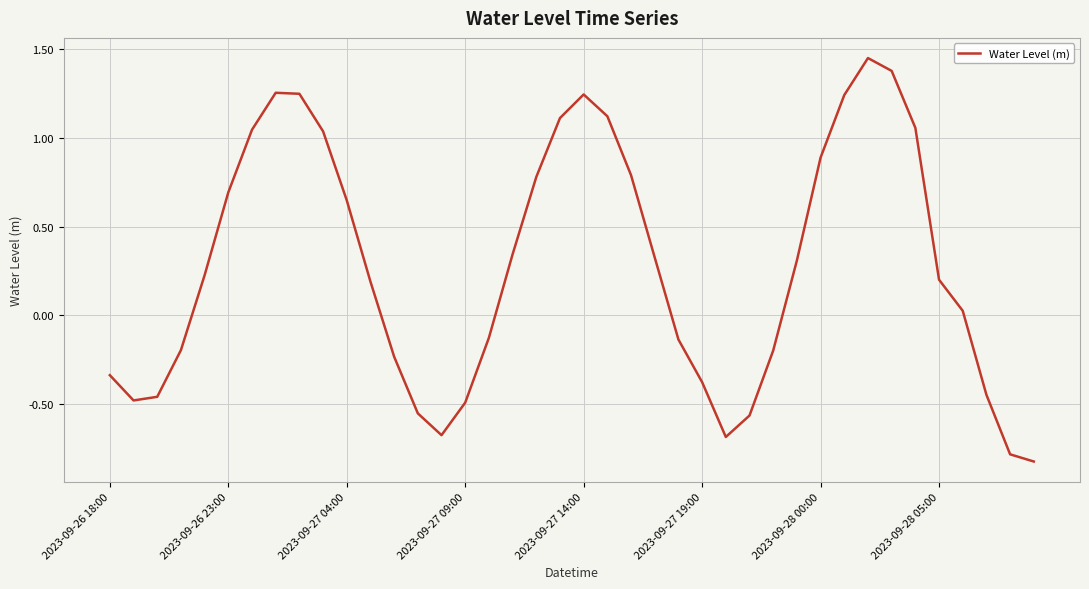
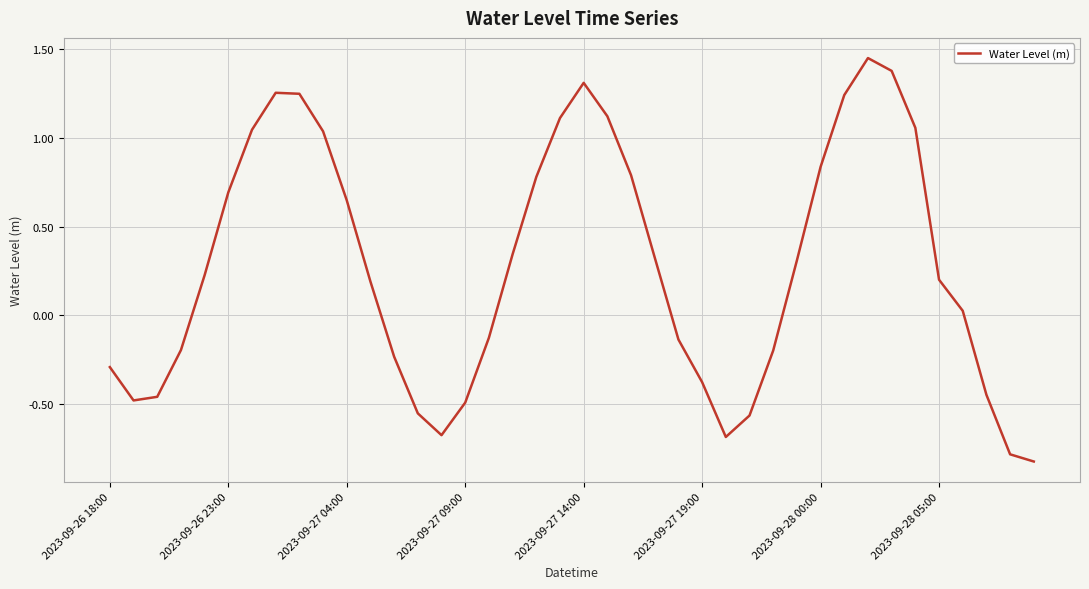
2023-09-26 18:00: -0.34 -> -0.29
2023-09-27 14:00: 1.24 -> 1.31
2023-09-28 00:00: 0.89 -> 0.84
